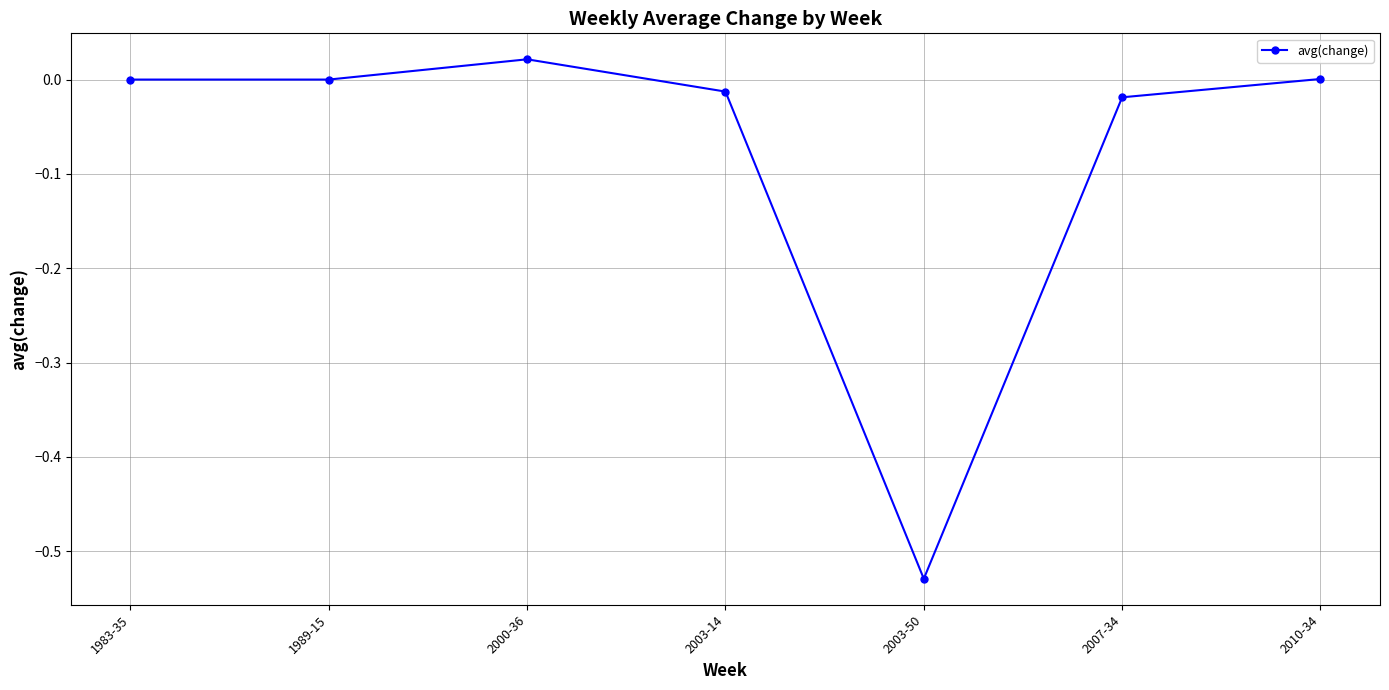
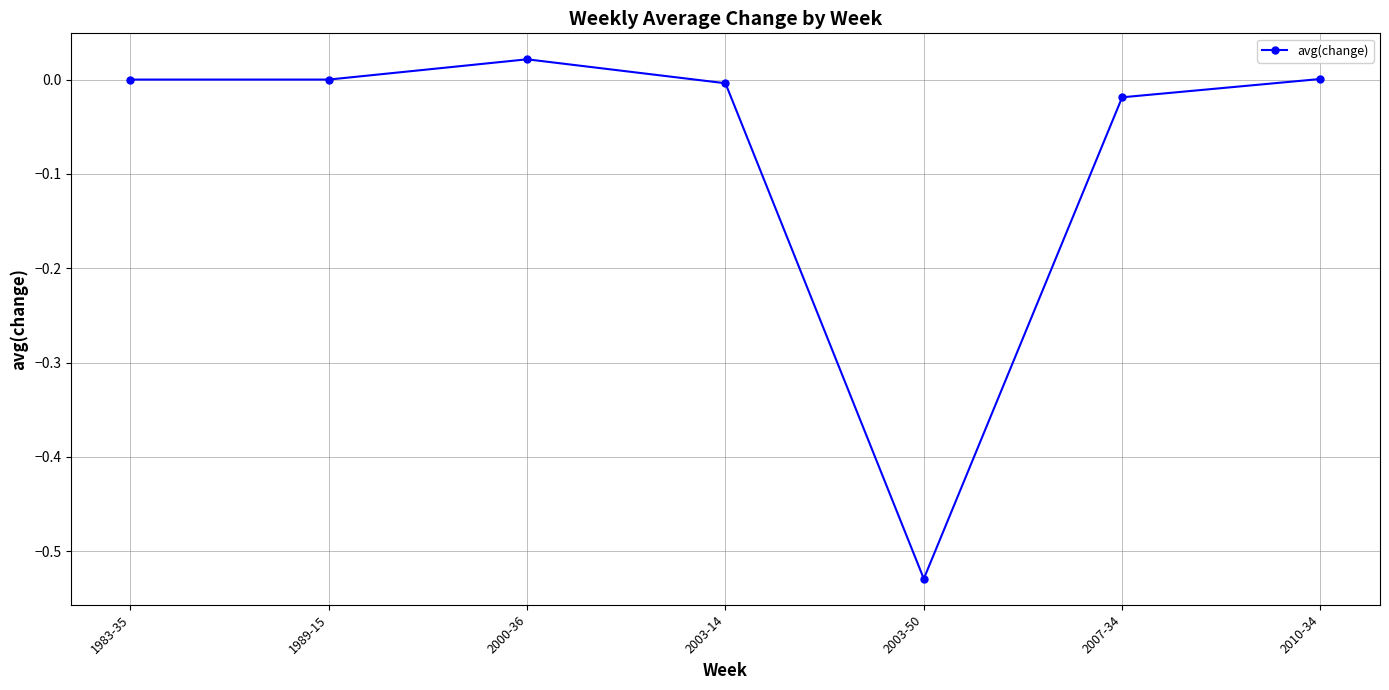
2003-14: -0.01 -> 0.00
